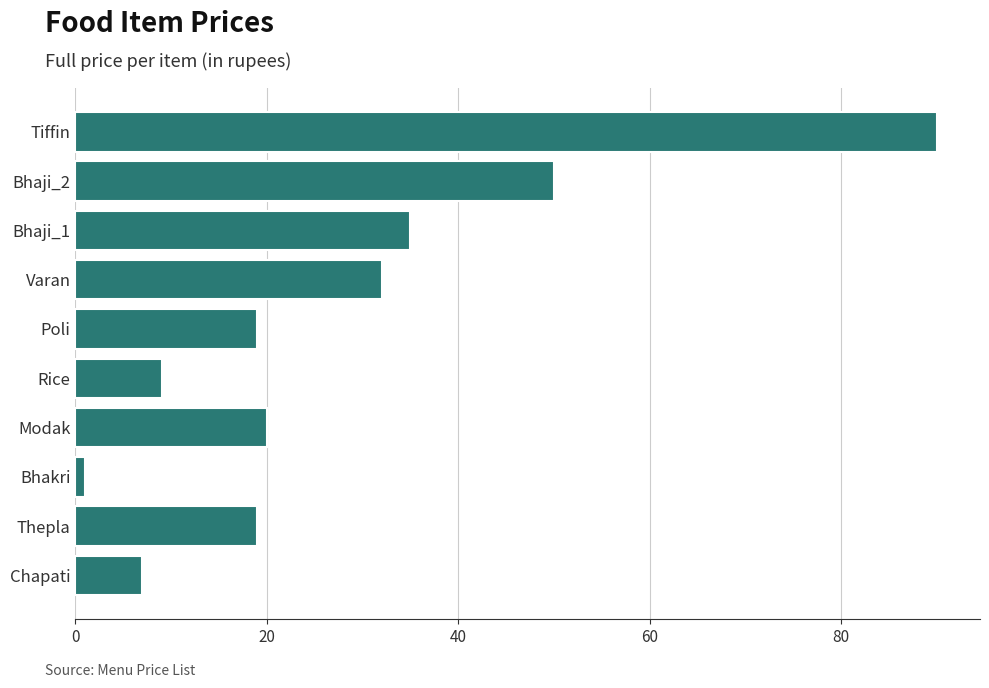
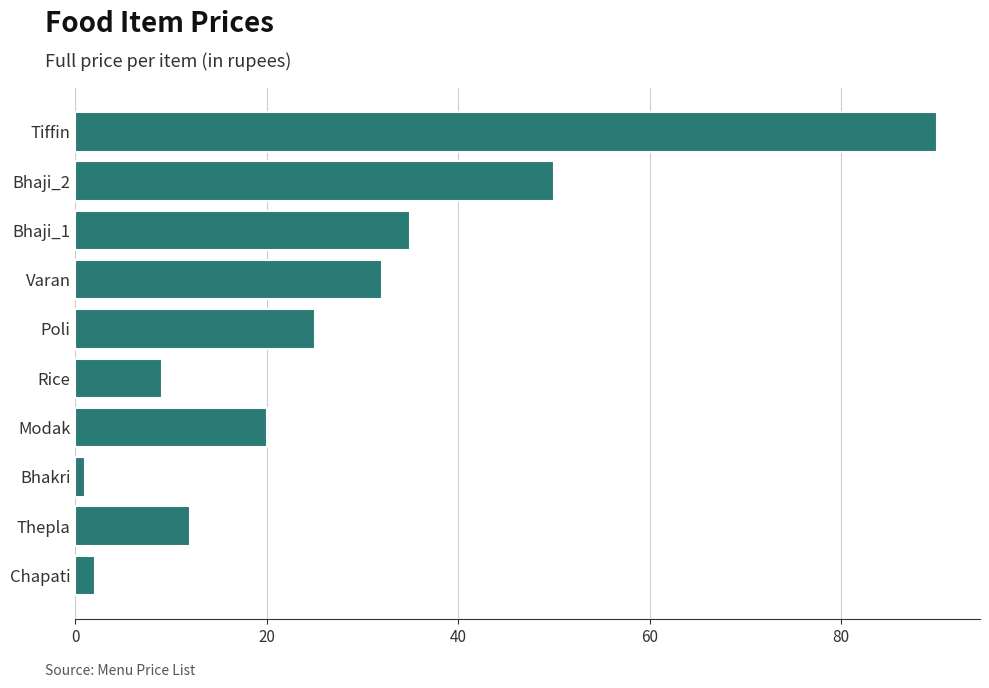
Poli: 19 -> 25
Thepla: 19 -> 12
Chapati: 7 -> 2
